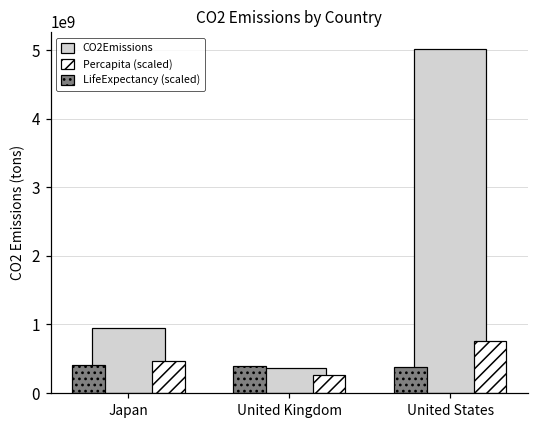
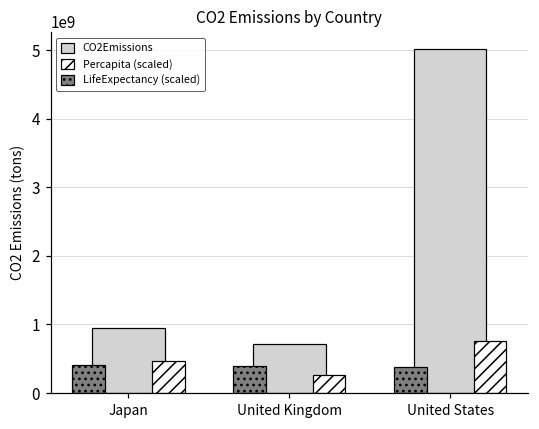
CO2Emissions, United Kingdom: 400000000 -> 700000000
